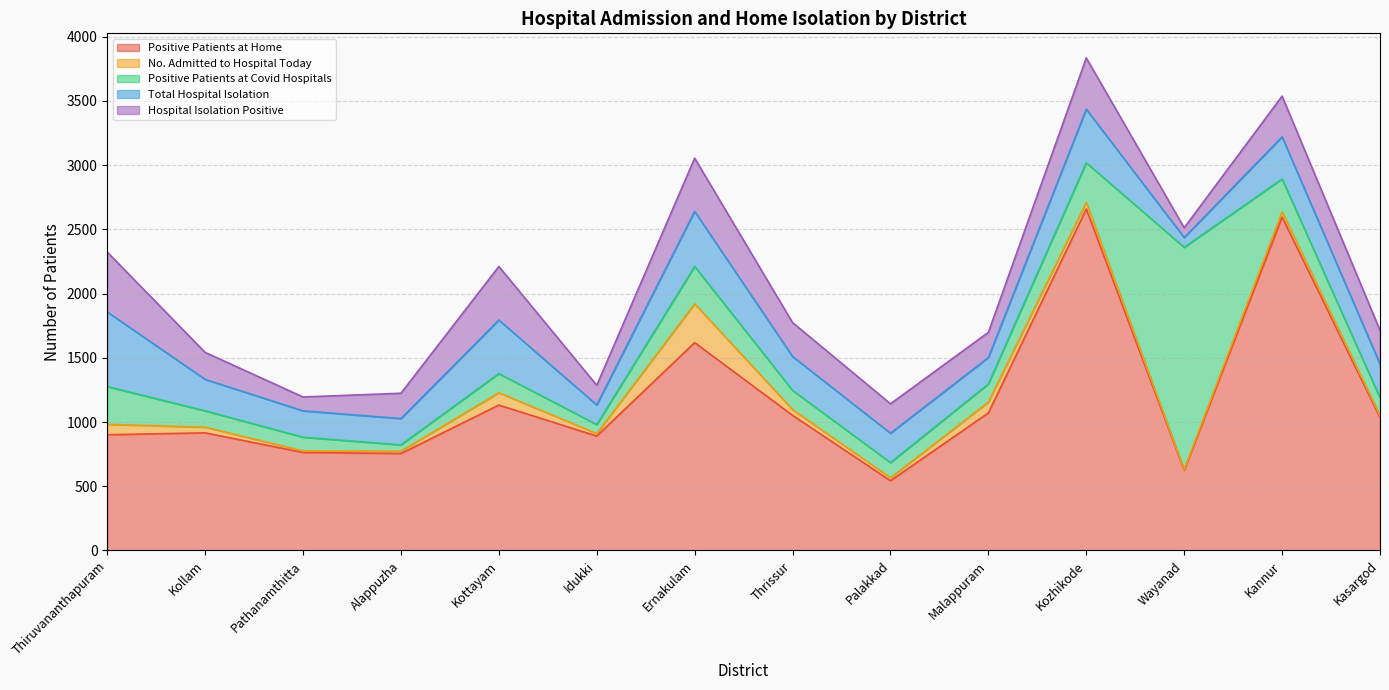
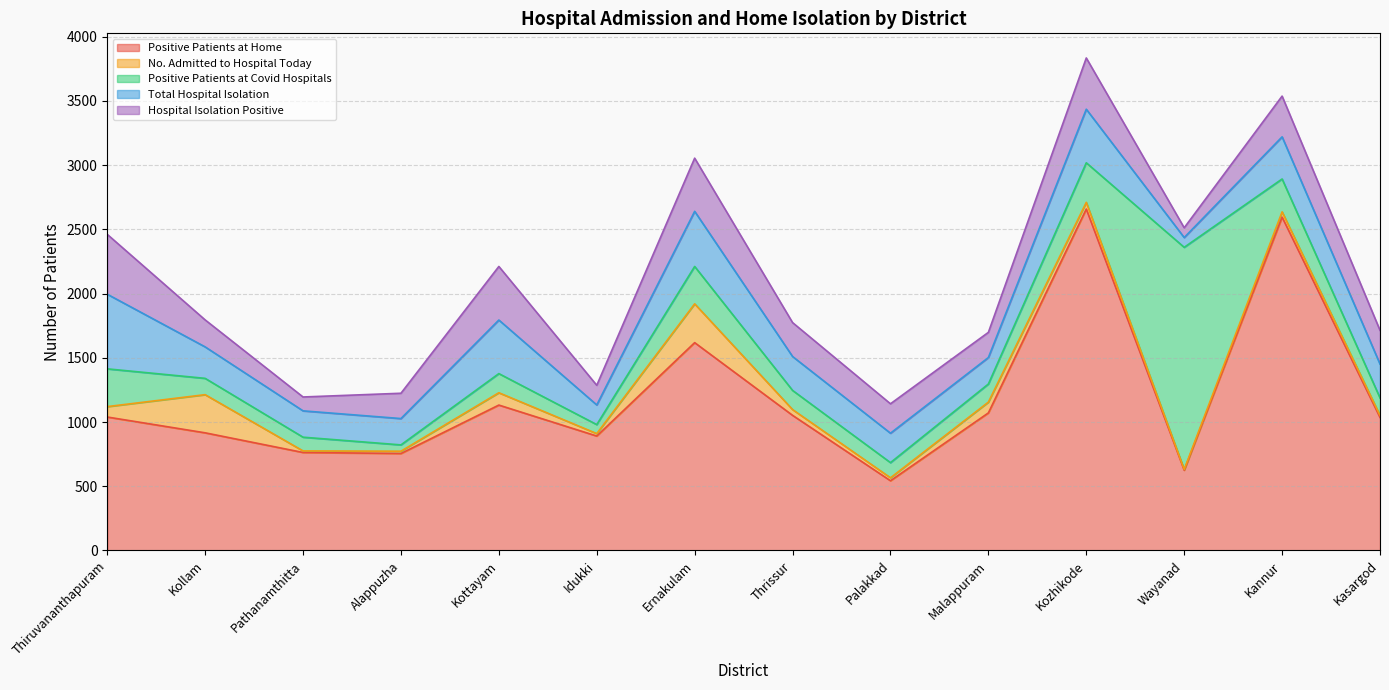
Positive Patients at Home, Thiruvananthapuram: 900 -> 1040
No. Admitted to Hospital Today, Kollam: 40 -> 300
